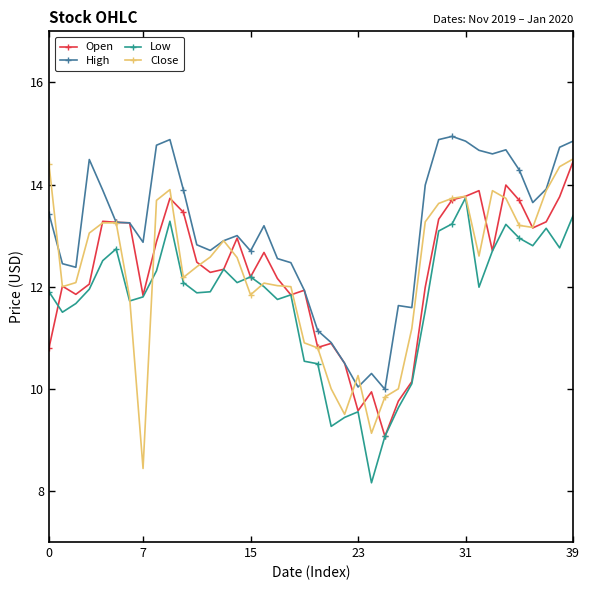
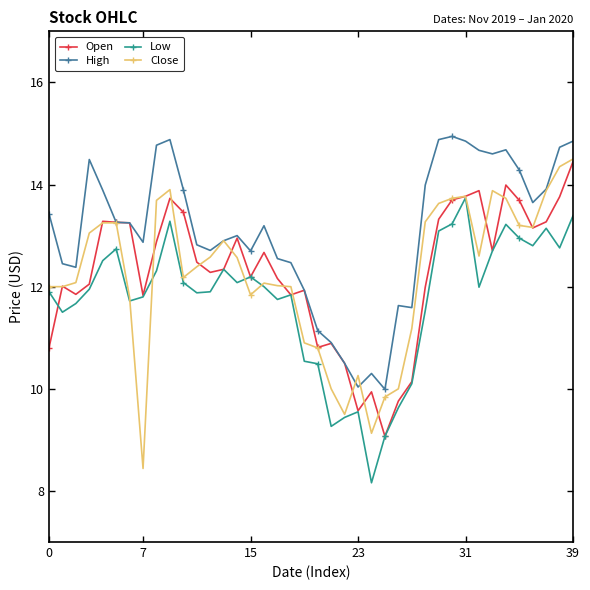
Close, 0: 14.4 -> 12.0
